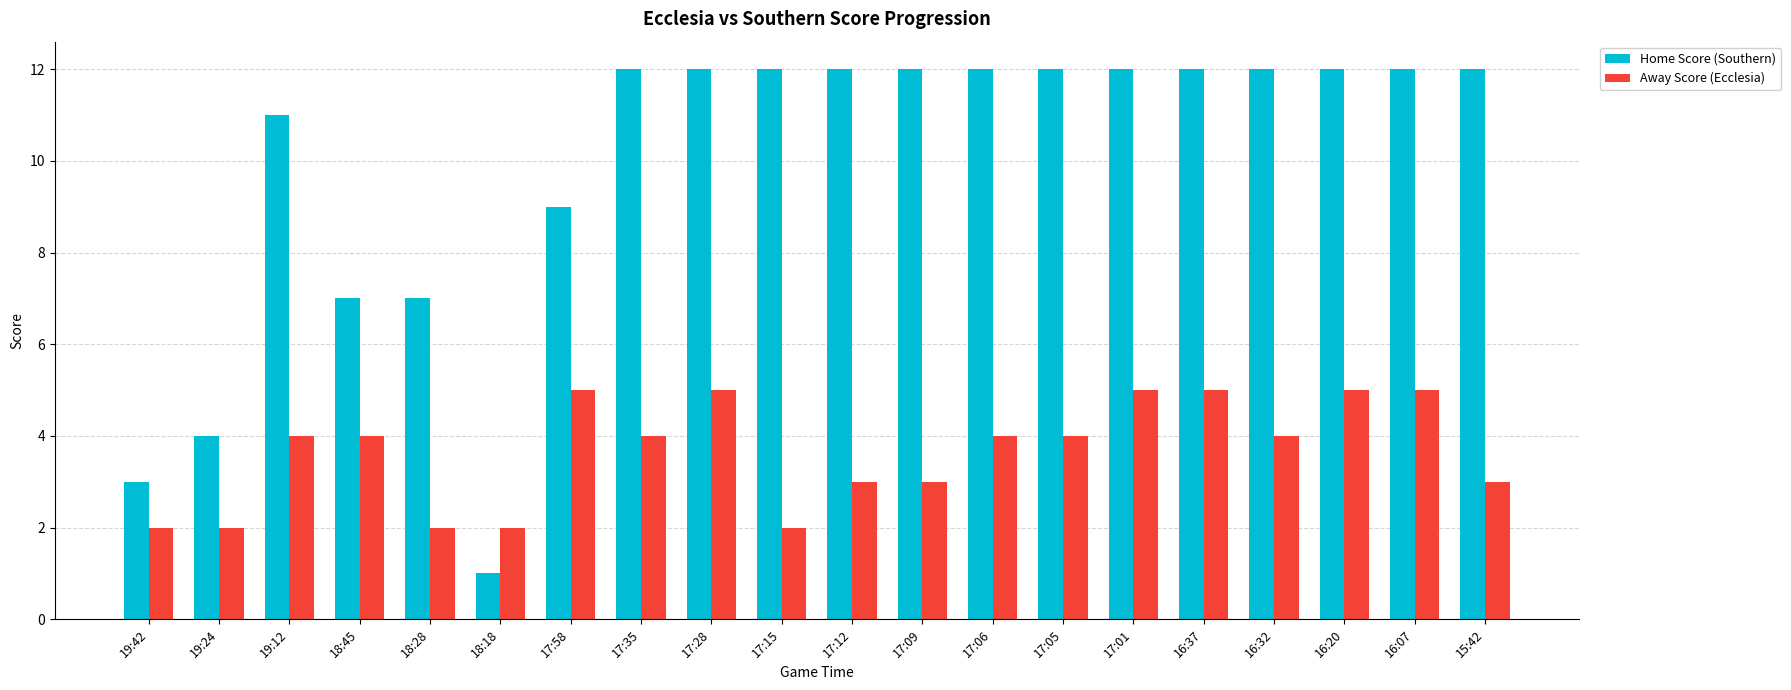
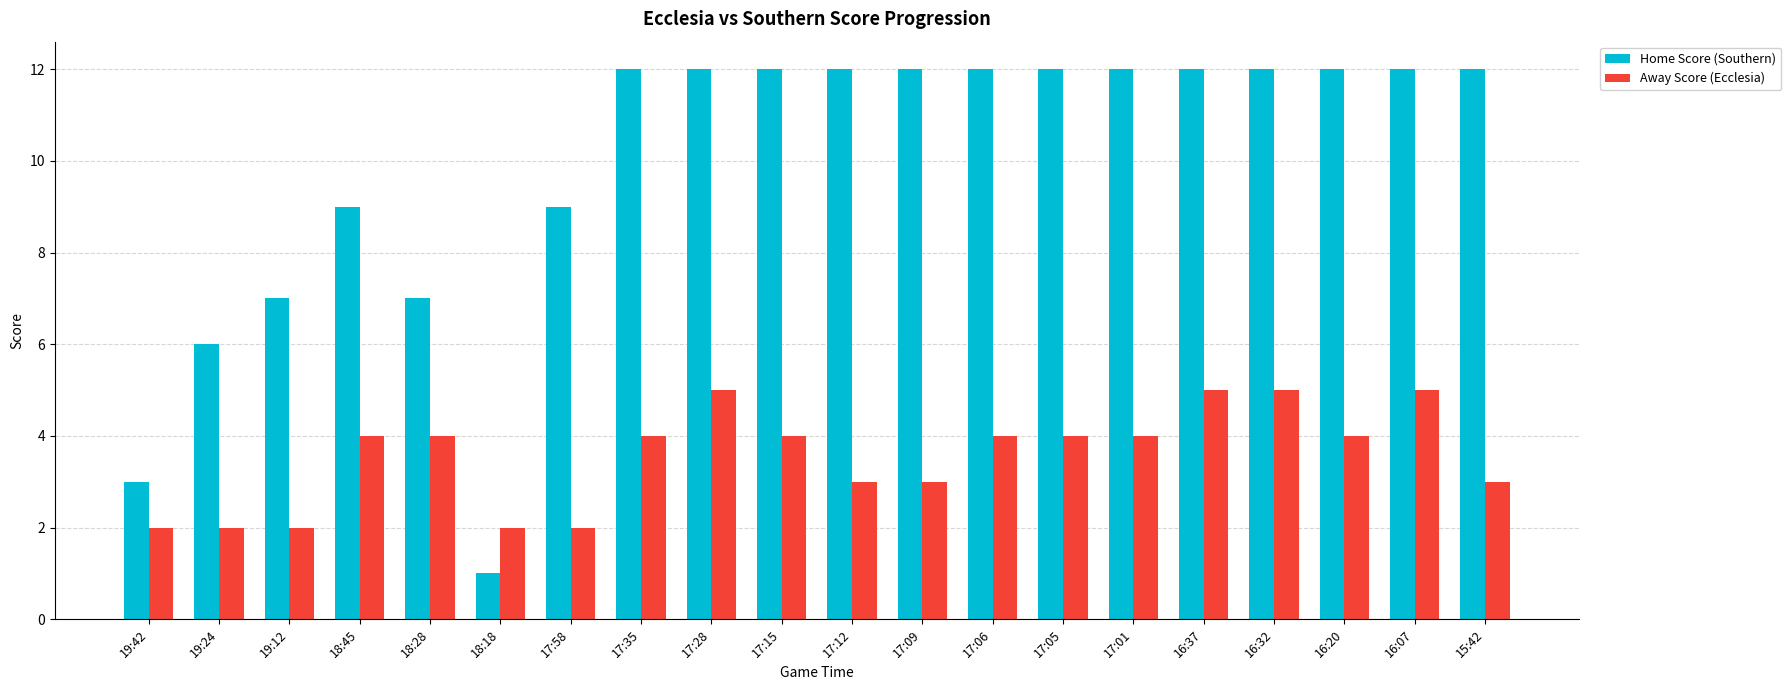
Home Score (Southern), 19:24: 4 -> 6
Home Score (Southern), 19:12: 11 -> 7
Away Score (Ecclesia), 19:12: 4 -> 2
Home Score (Southern), 18:45: 7 -> 9
Away Score (Ecclesia), 18:28: 2 -> 4
Away Score (Ecclesia), 17:58: 5 -> 2
Away Score (Ecclesia), 17:15: 2 -> 4
Away Score (Ecclesia), 17:01: 5 -> 4
Away Score (Ecclesia), 16:32: 4 -> 5
Away Score (Ecclesia), 16:20: 5 -> 4
